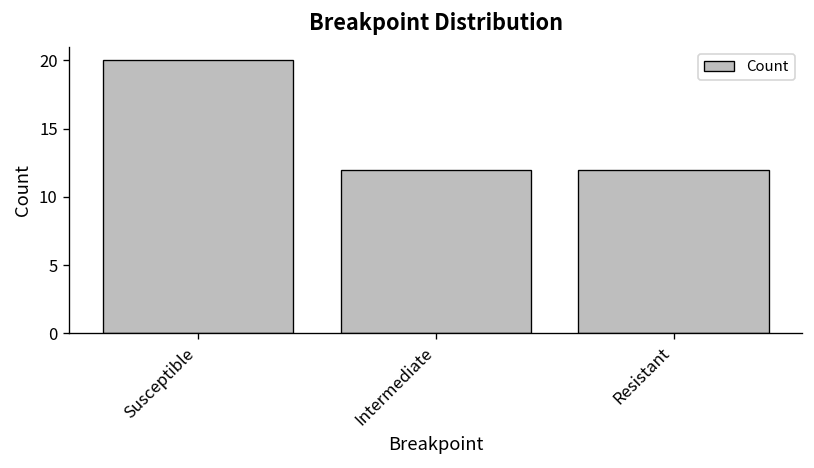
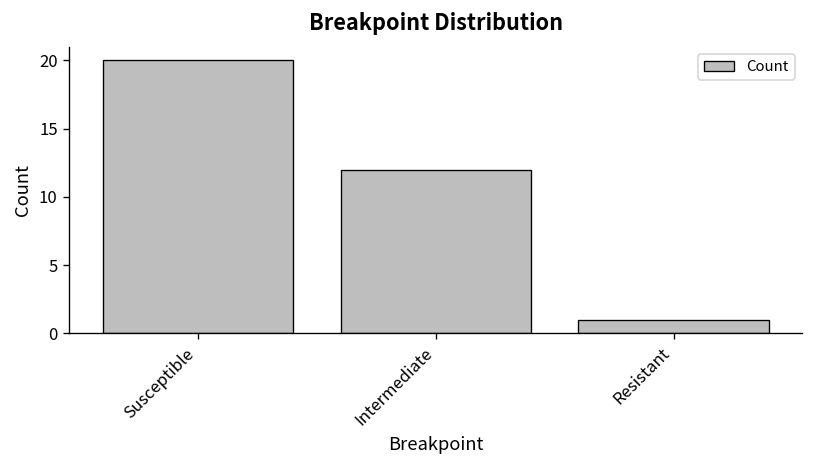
Resistant: 12 -> 1
